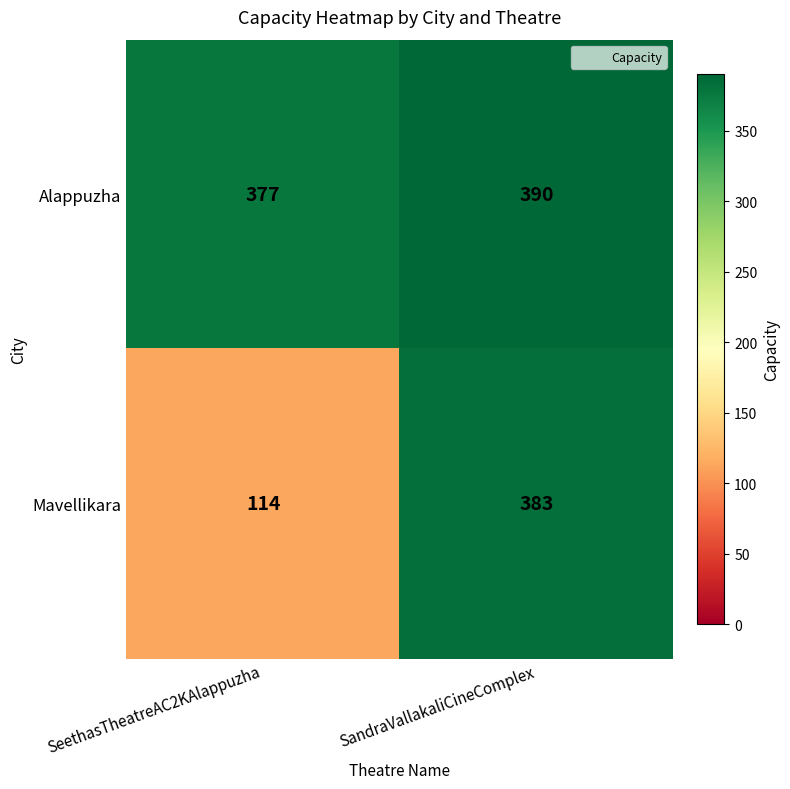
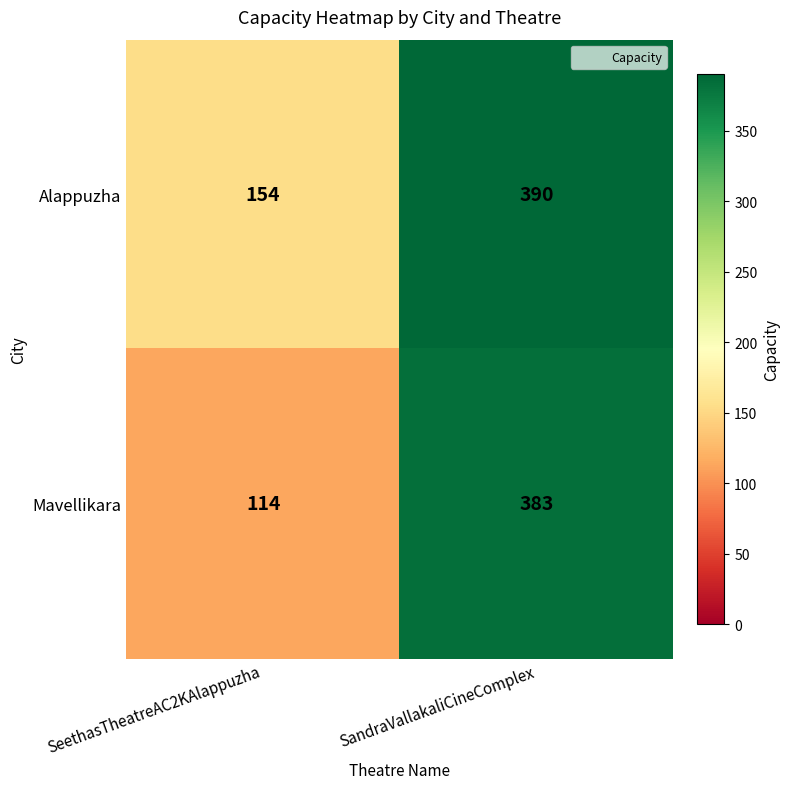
Alappuzha, SeethasTheatreAC2KAlappuzha: 377 -> 154
